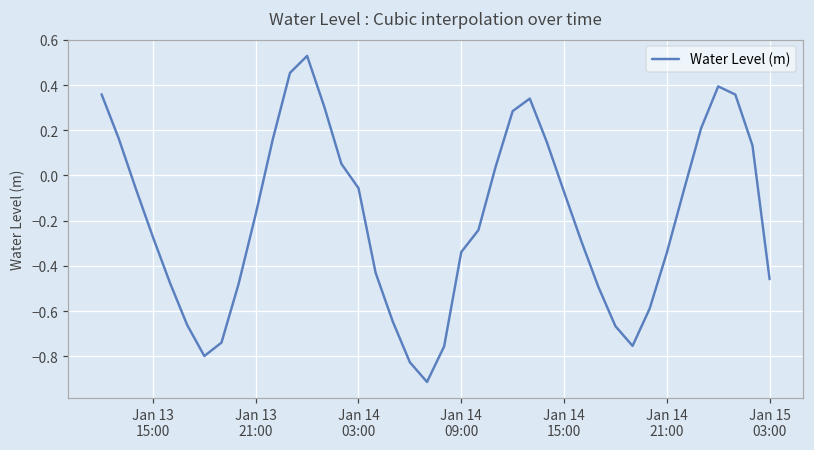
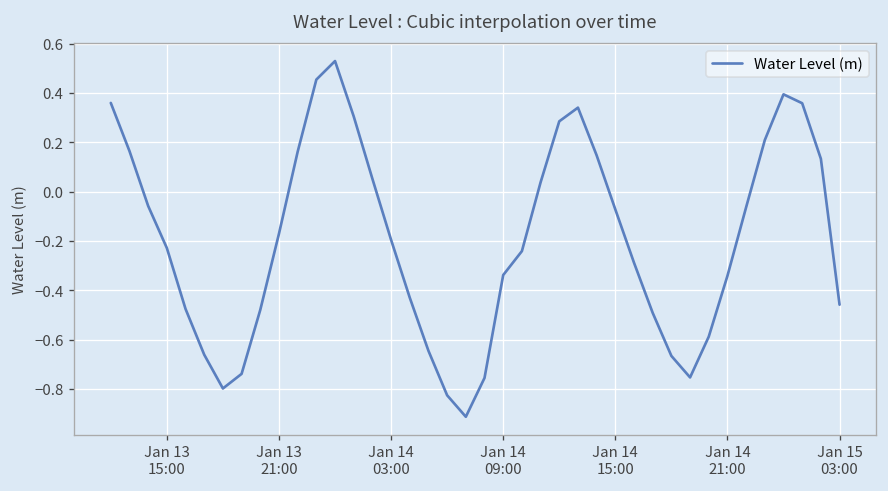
Jan 13 15:00: -0.27 -> -0.23
Jan 14 03:00: -0.06 -> -0.20
